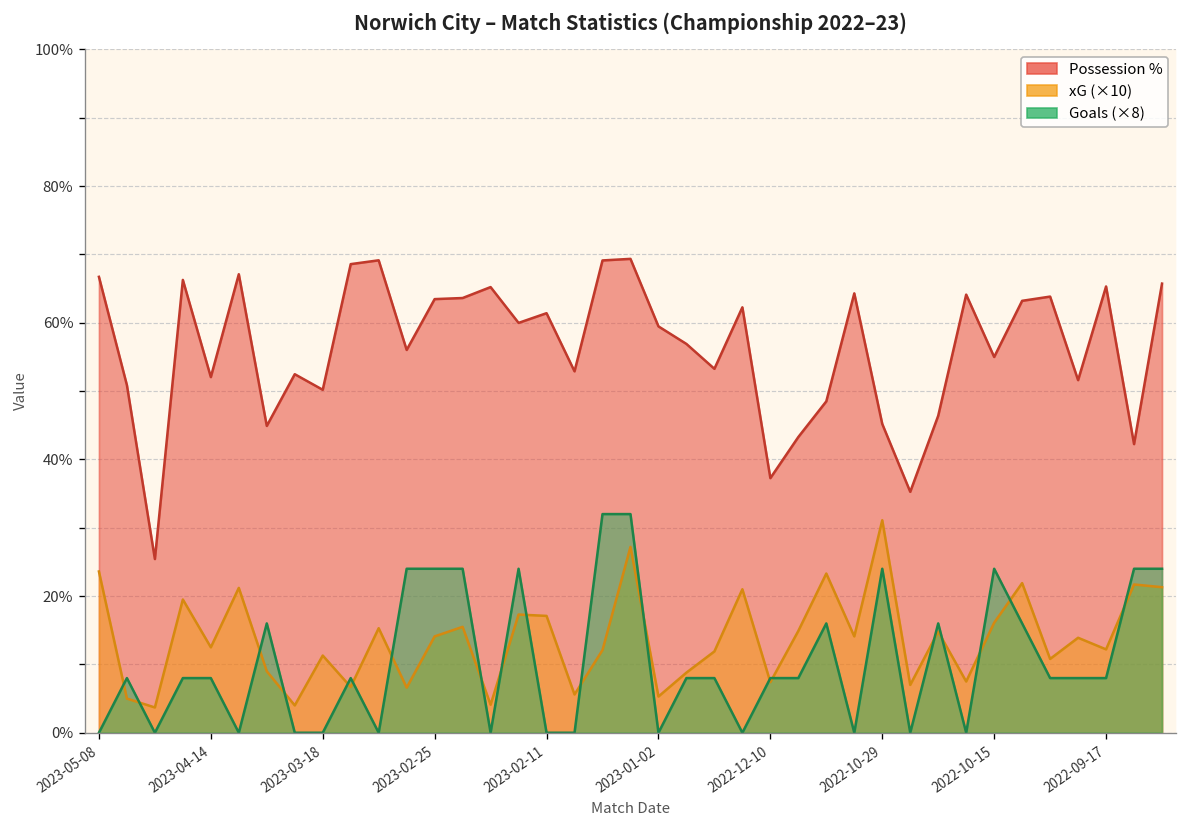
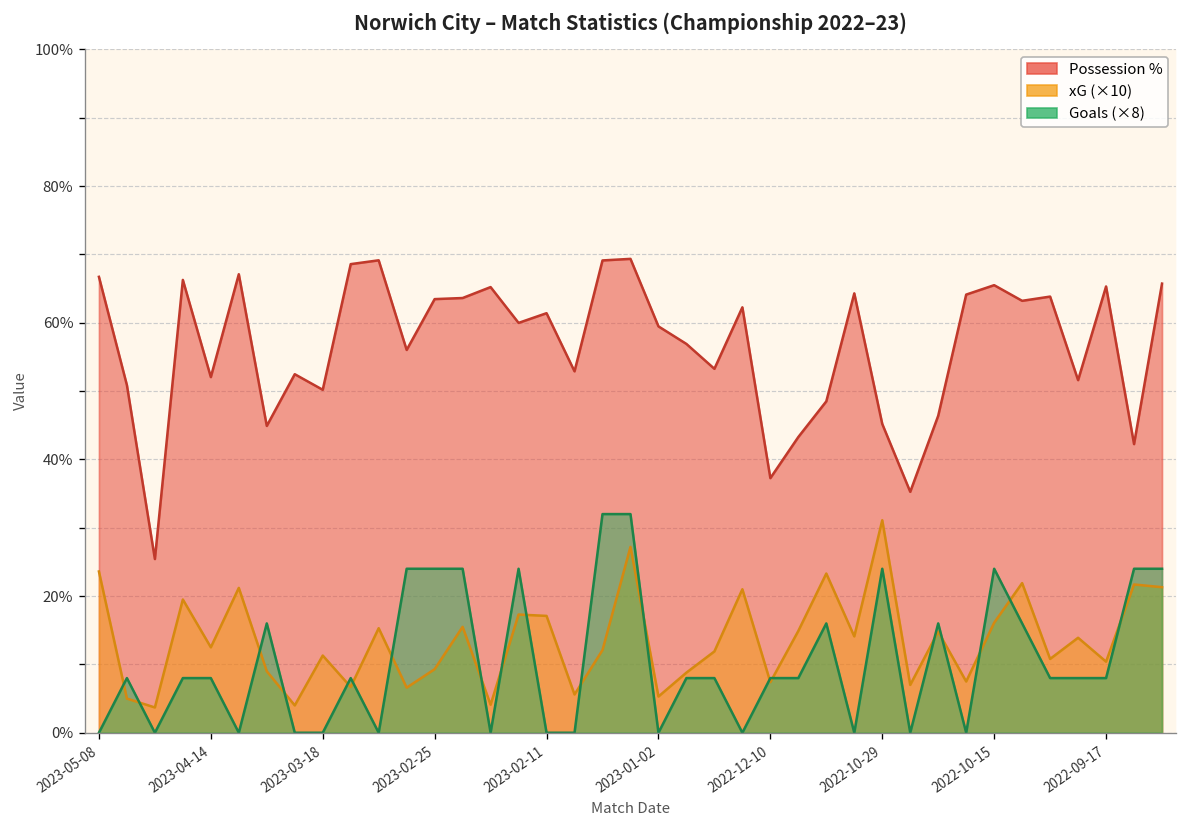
xG (×10), 2023-02-25: 14% -> 9%
Possession %, 2022-10-15: 55% -> 66%
xG (×10), 2022-09-17: 12% -> 10%
